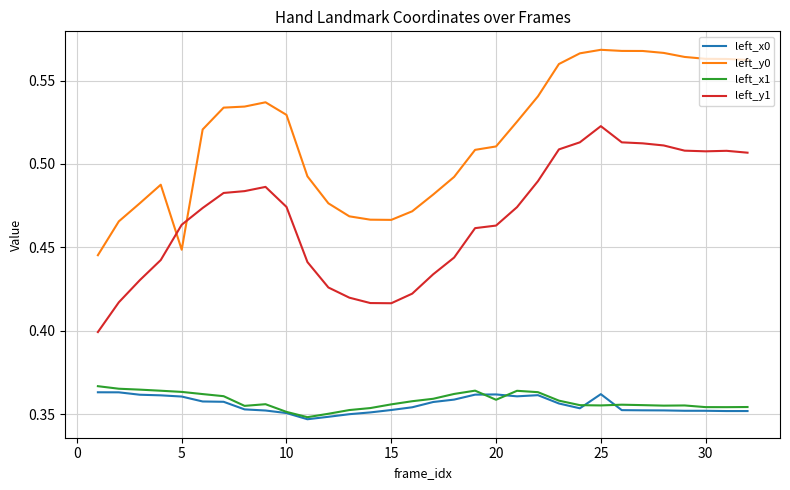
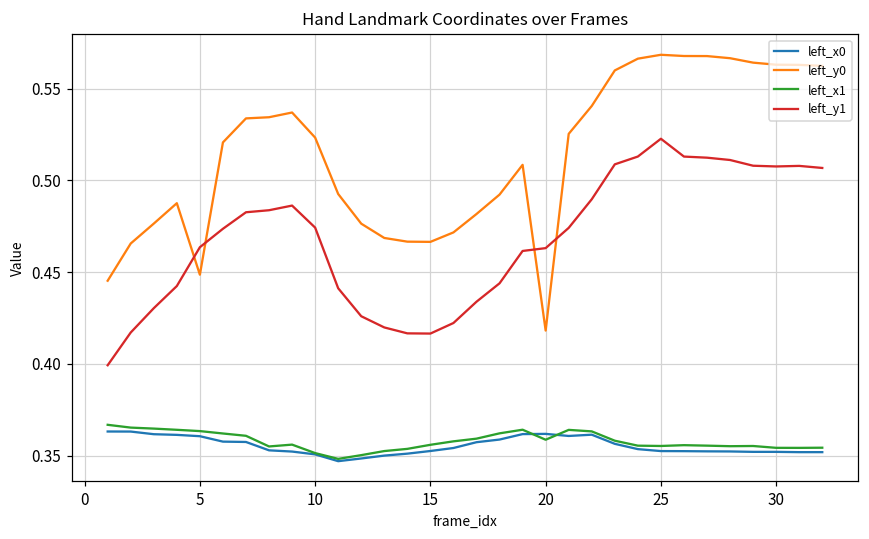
left_y0, 10: 0.529 -> 0.523
left_y0, 20: 0.510 -> 0.418
left_x0, 25: 0.362 -> 0.352
